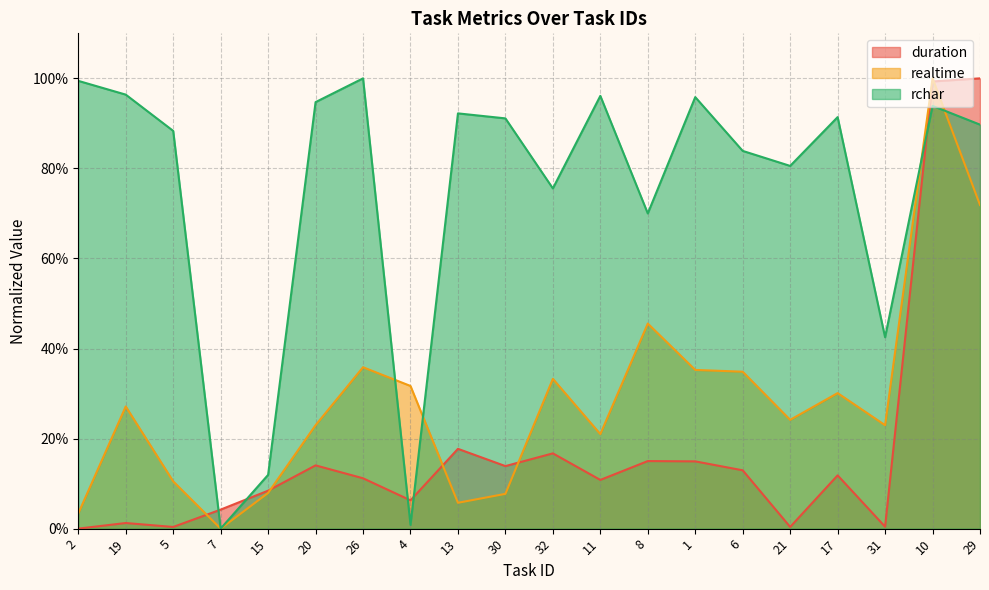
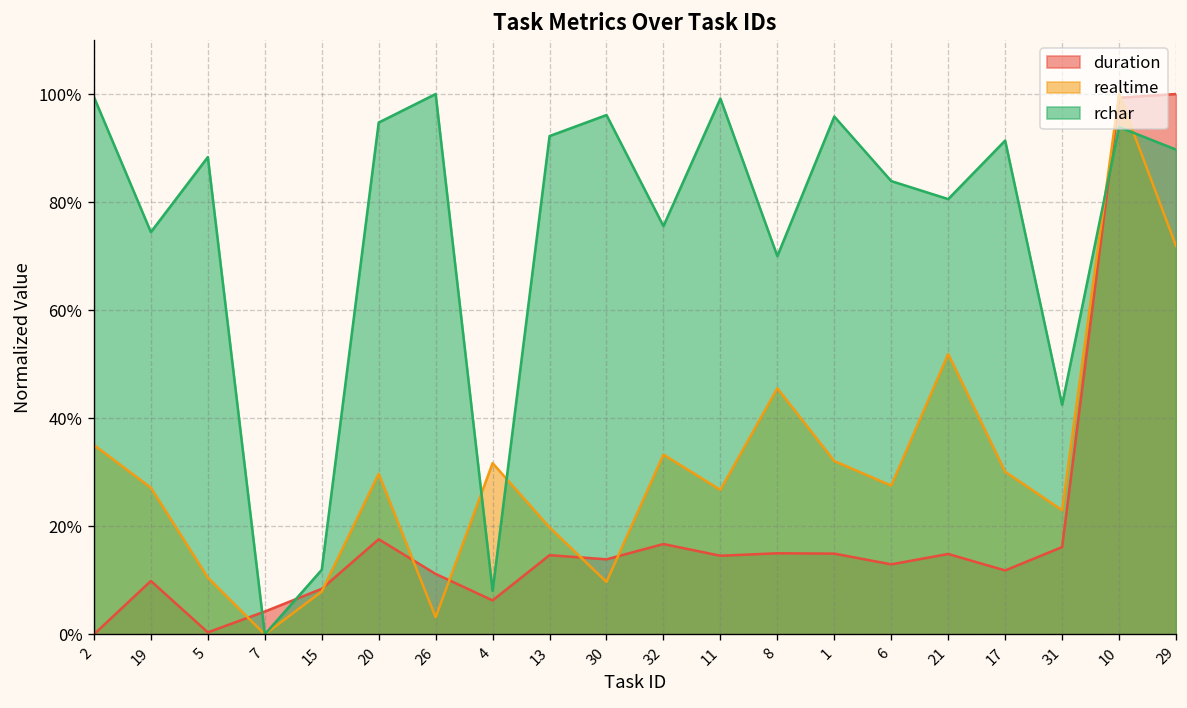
realtime, 2: 3% -> 35%
duration, 19: 1% -> 10%
rchar, 19: 96% -> 74%
duration, 20: 14% -> 18%
realtime, 20: 23% -> 30%
realtime, 26: 36% -> 3%
rchar, 4: 1% -> 8%
duration, 13: 18% -> 15%
realtime, 13: 6% -> 20%
realtime, 30: 8% -> 10%
rchar, 30: 91% -> 96%
duration, 11: 11% -> 15%
realtime, 11: 21% -> 27%
rchar, 11: 96% -> 99%
realtime, 1: 35% -> 32%
realtime, 6: 35% -> 28%
duration, 21: 0% -> 15%
realtime, 21: 24% -> 52%
duration, 31: 0% -> 16%
